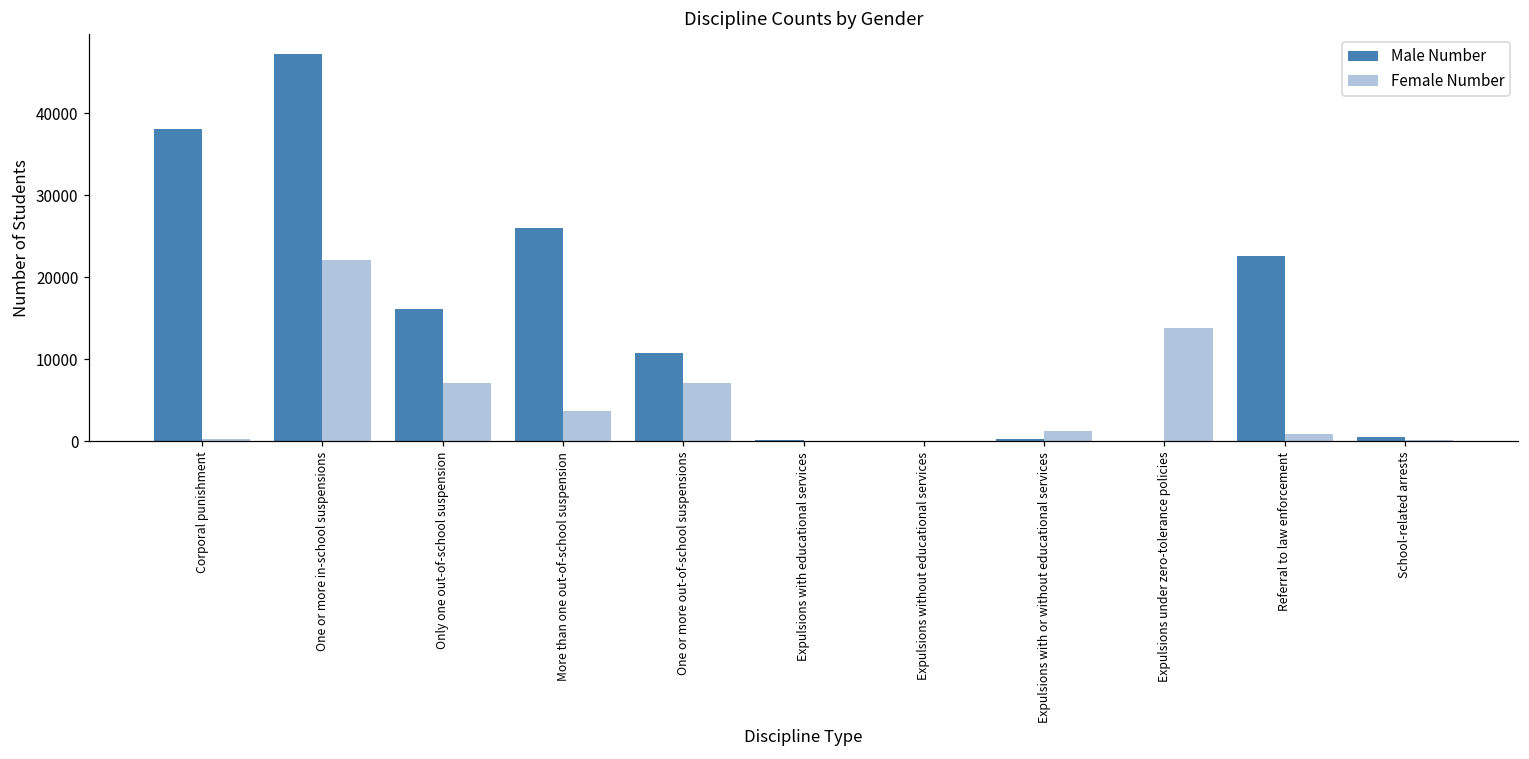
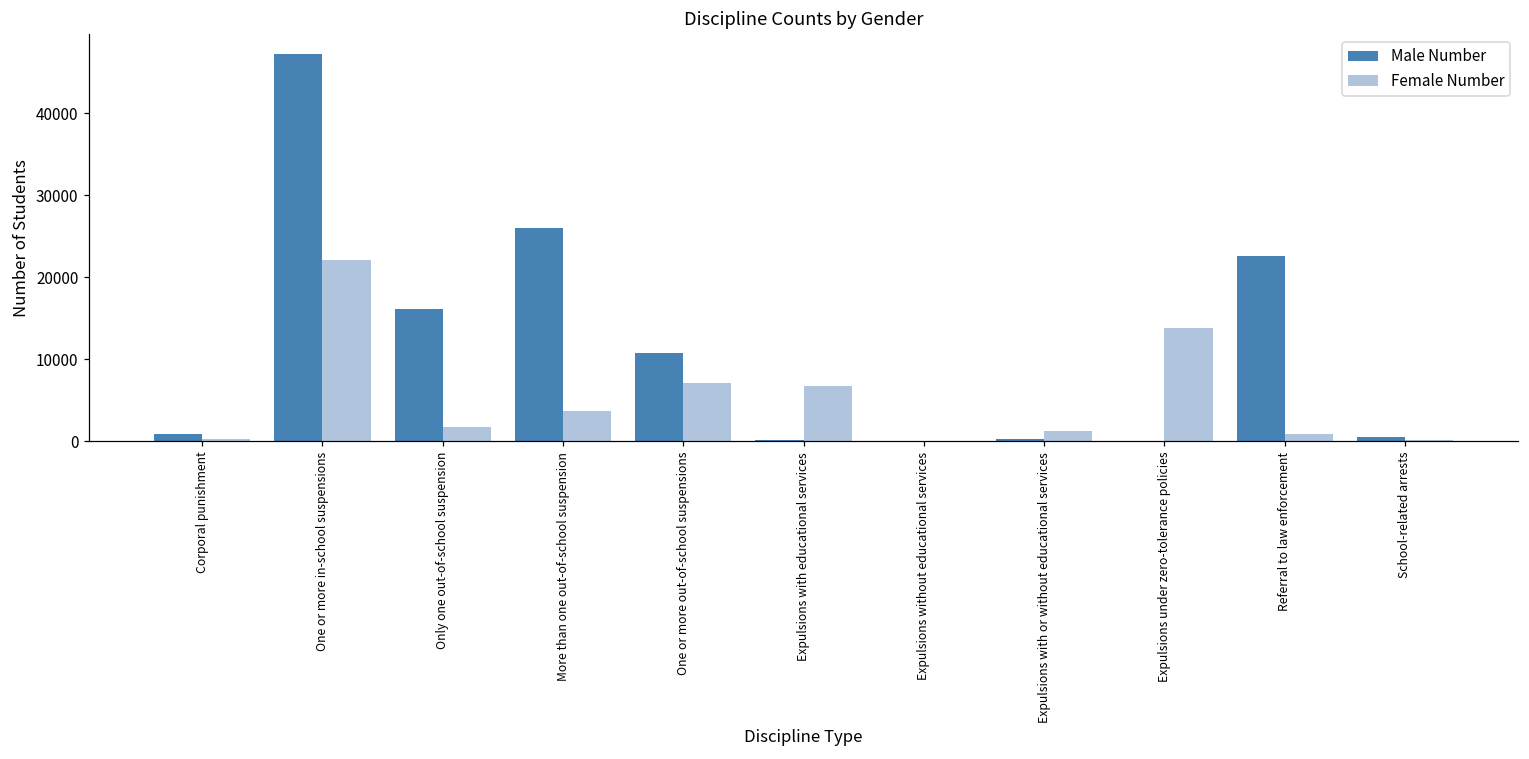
Male Number, Corporal punishment: 38000 -> 1000
Female Number, Only one out-of-school suspension: 7000 -> 2000
Female Number, Expulsions with educational services: 0 -> 7000
